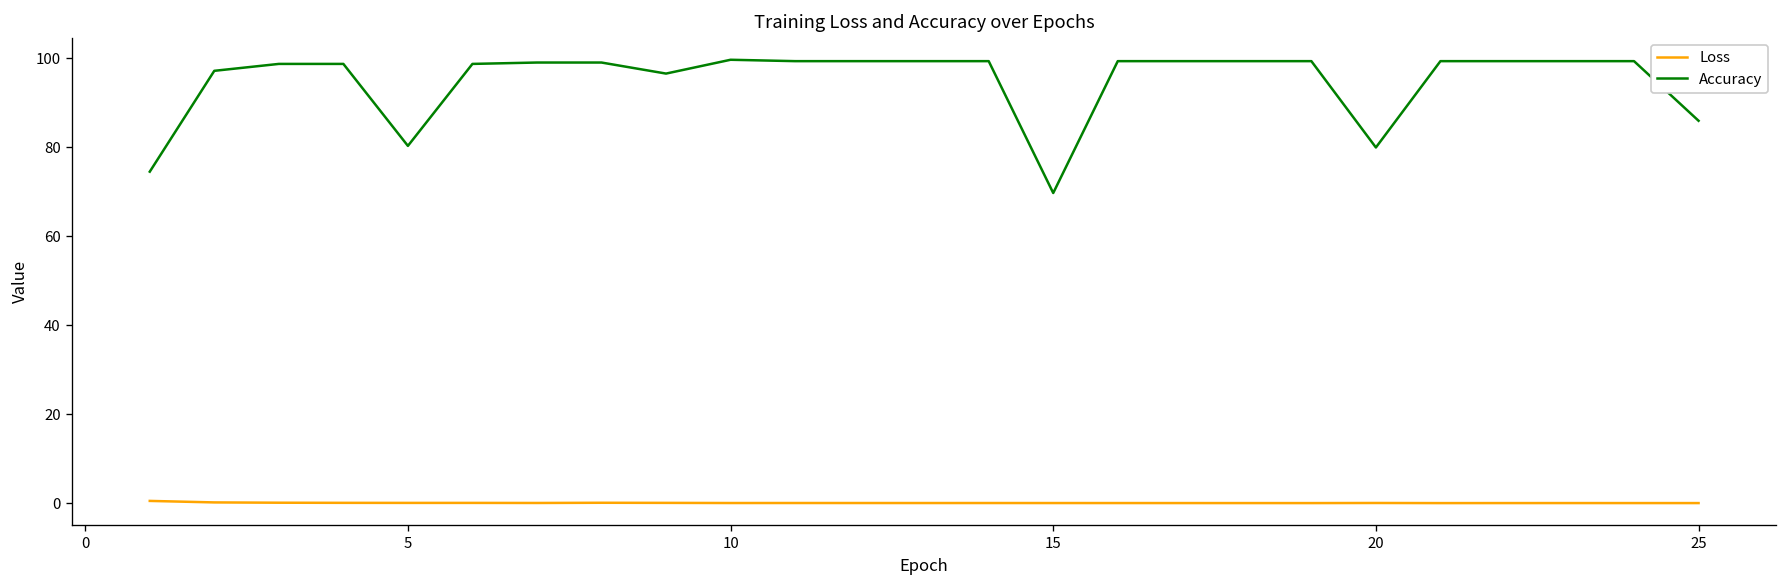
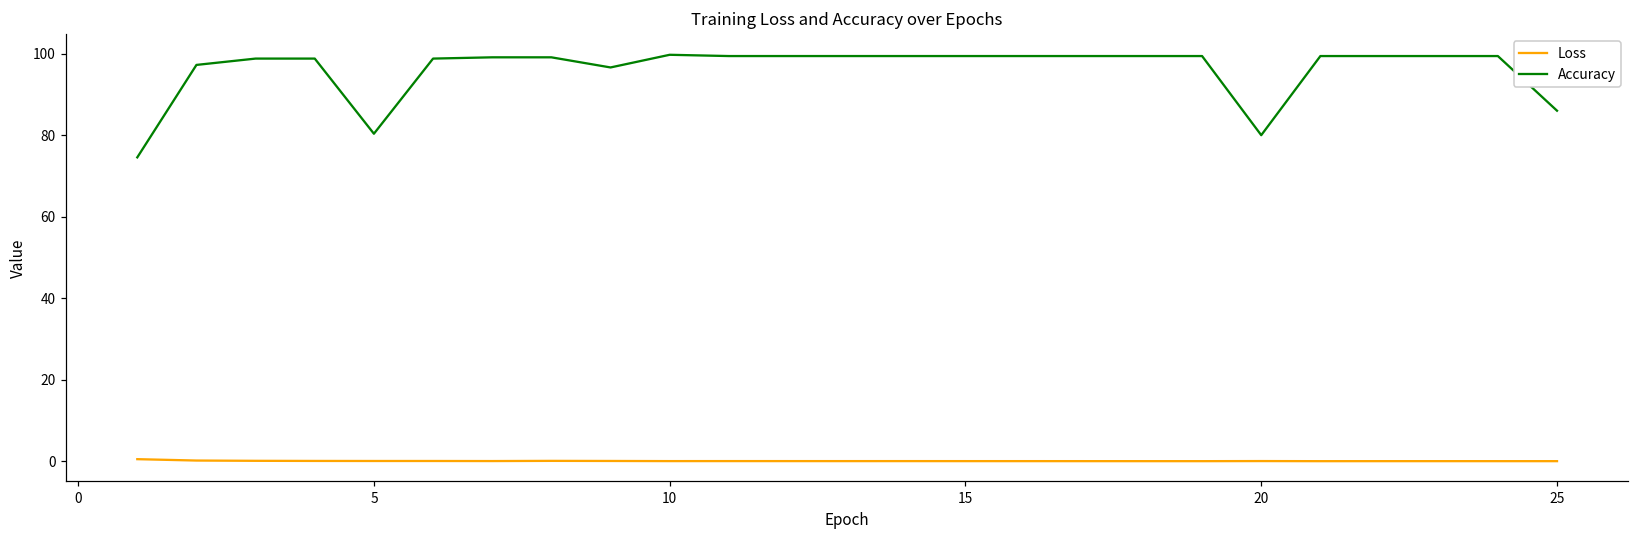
Accuracy, 15: 70 -> 99
